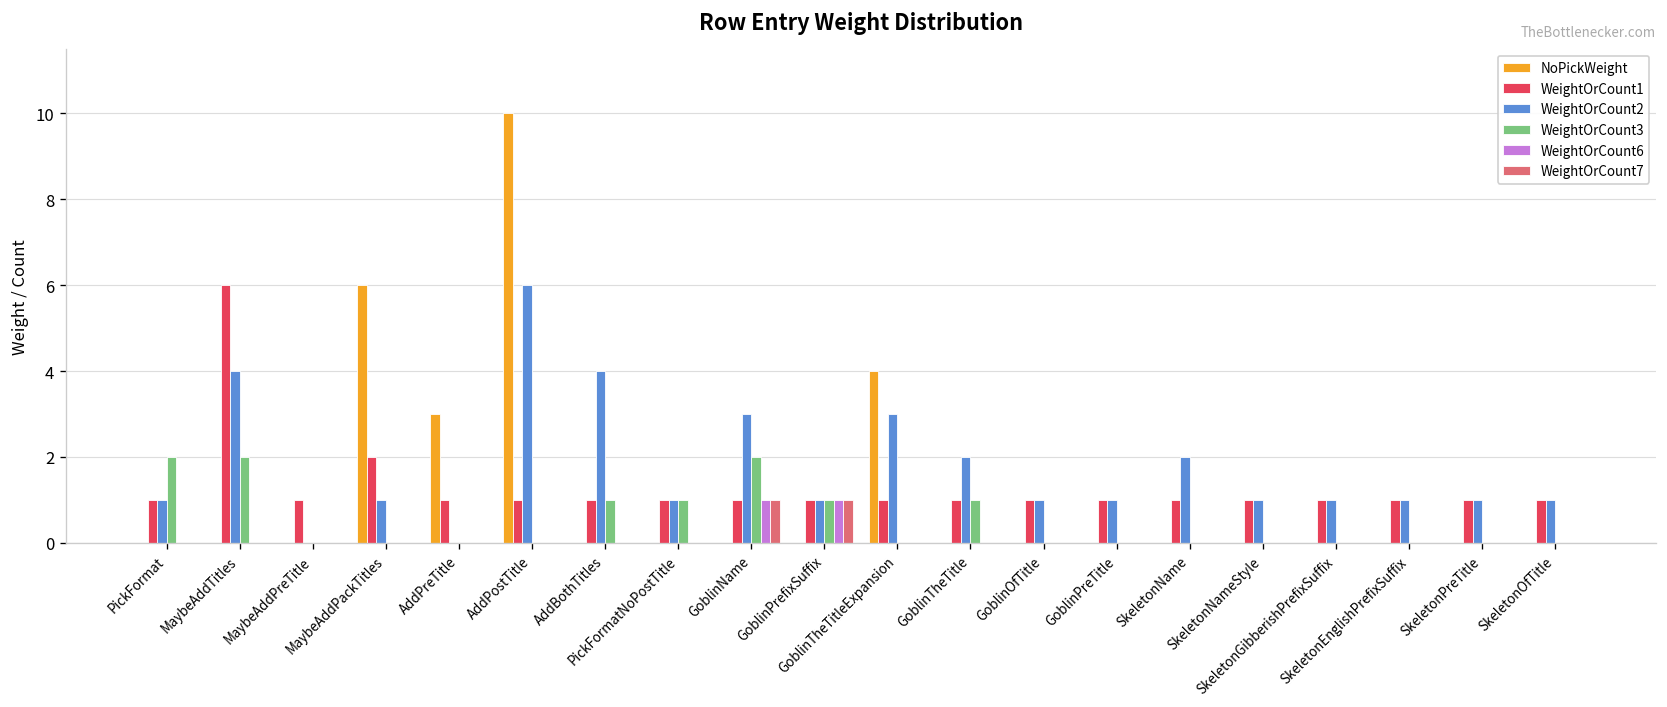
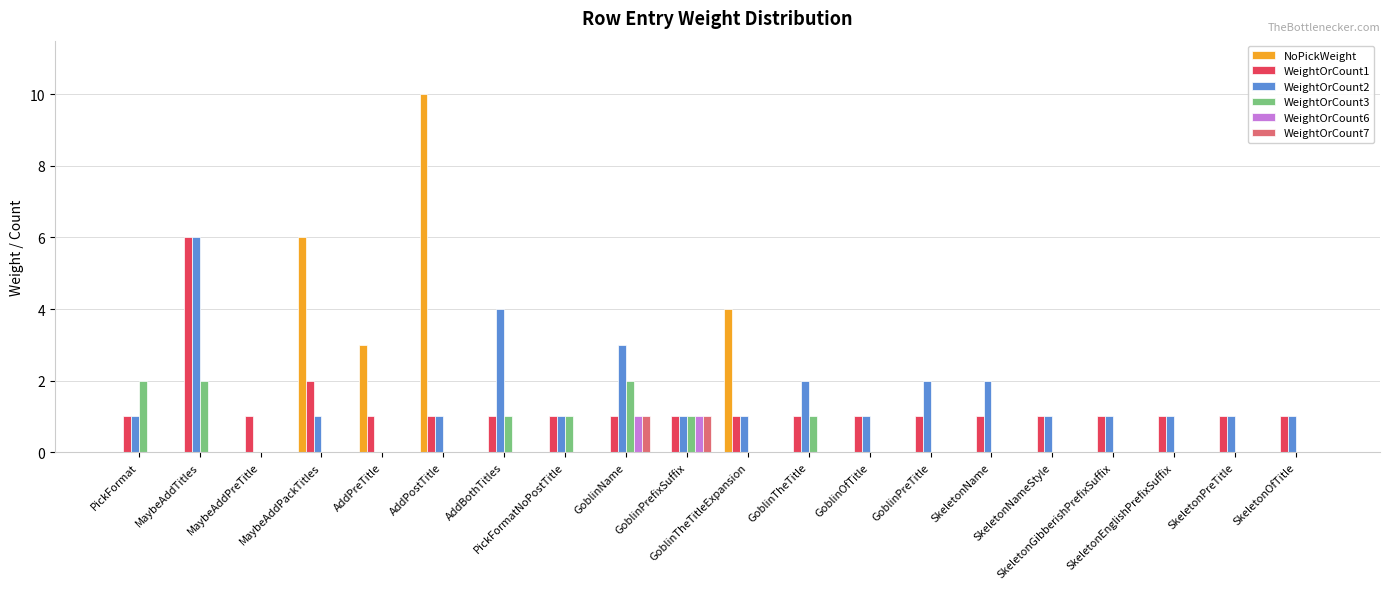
WeightOrCount2, MaybeAddTitles: 4 -> 6
WeightOrCount2, AddPostTitle: 6 -> 1
WeightOrCount2, GoblinTheTitleExpansion: 3 -> 1
WeightOrCount2, GoblinPreTitle: 1 -> 2
